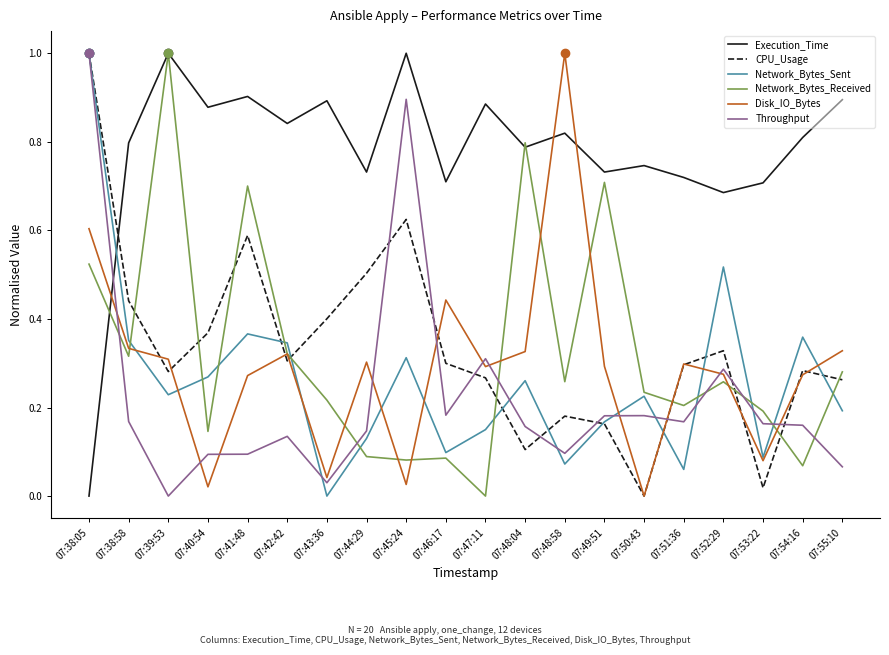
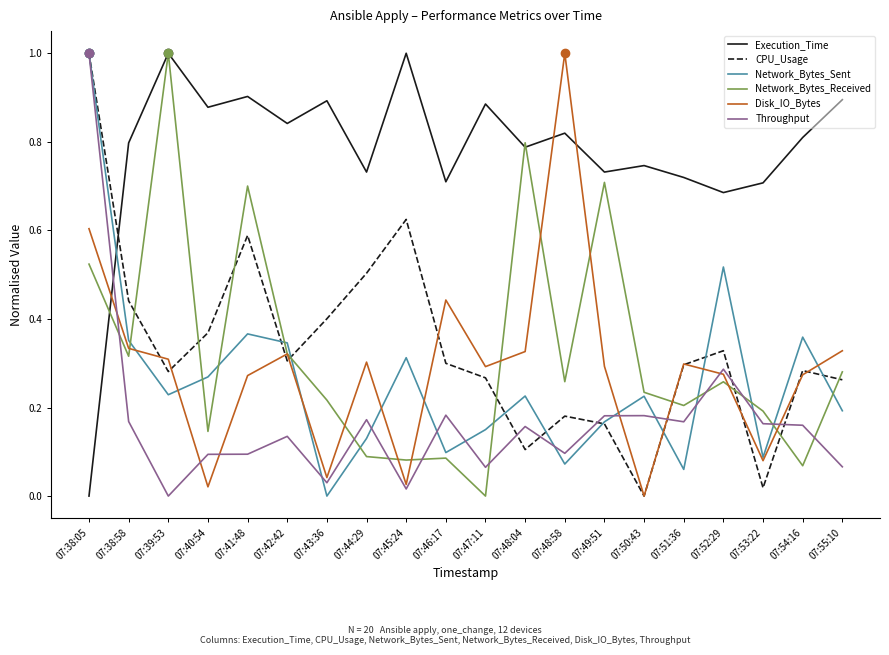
Throughput, 07:44:29: 0.15 -> 0.17
Throughput, 07:45:24: 0.90 -> 0.02
Throughput, 07:47:11: 0.31 -> 0.06
Network_Bytes_Sent, 07:48:04: 0.26 -> 0.23
